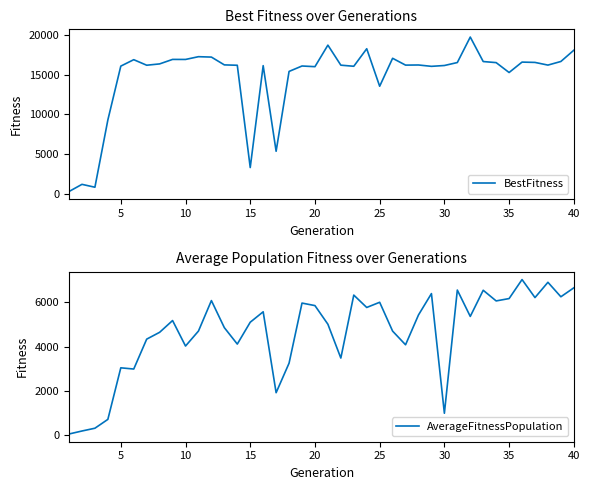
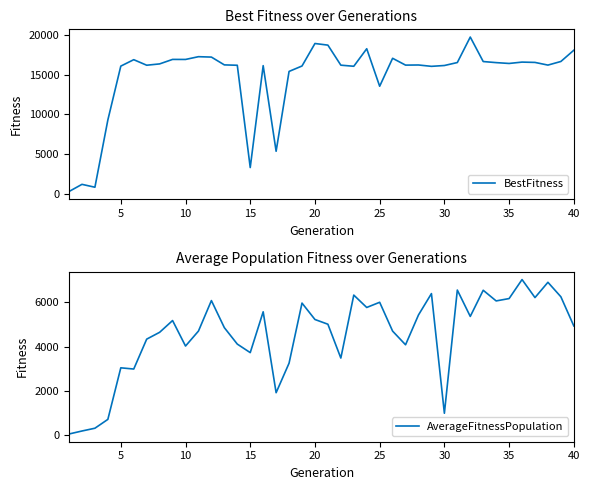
Best Fitness over Generations, 20: 16000 -> 19000
Best Fitness over Generations, 35: 15000 -> 16000
Average Population Fitness over Generations, 15: 5100 -> 3700
Average Population Fitness over Generations, 20: 5800 -> 5200
Average Population Fitness over Generations, 40: 6600 -> 4900
